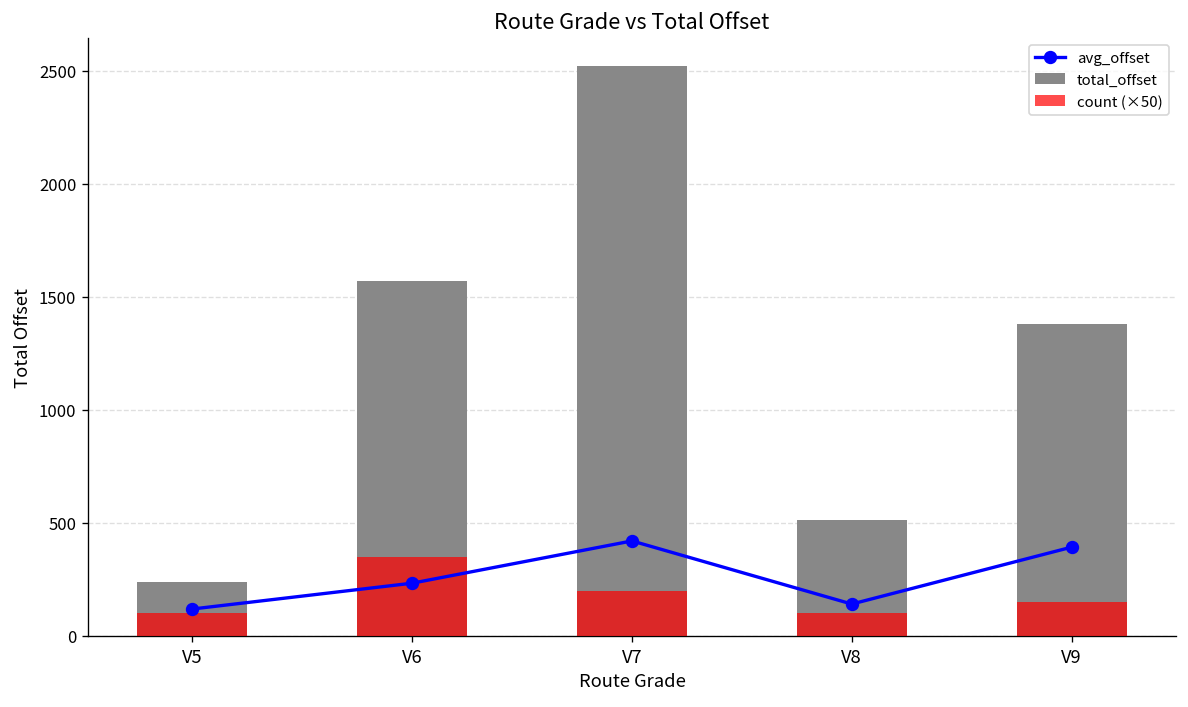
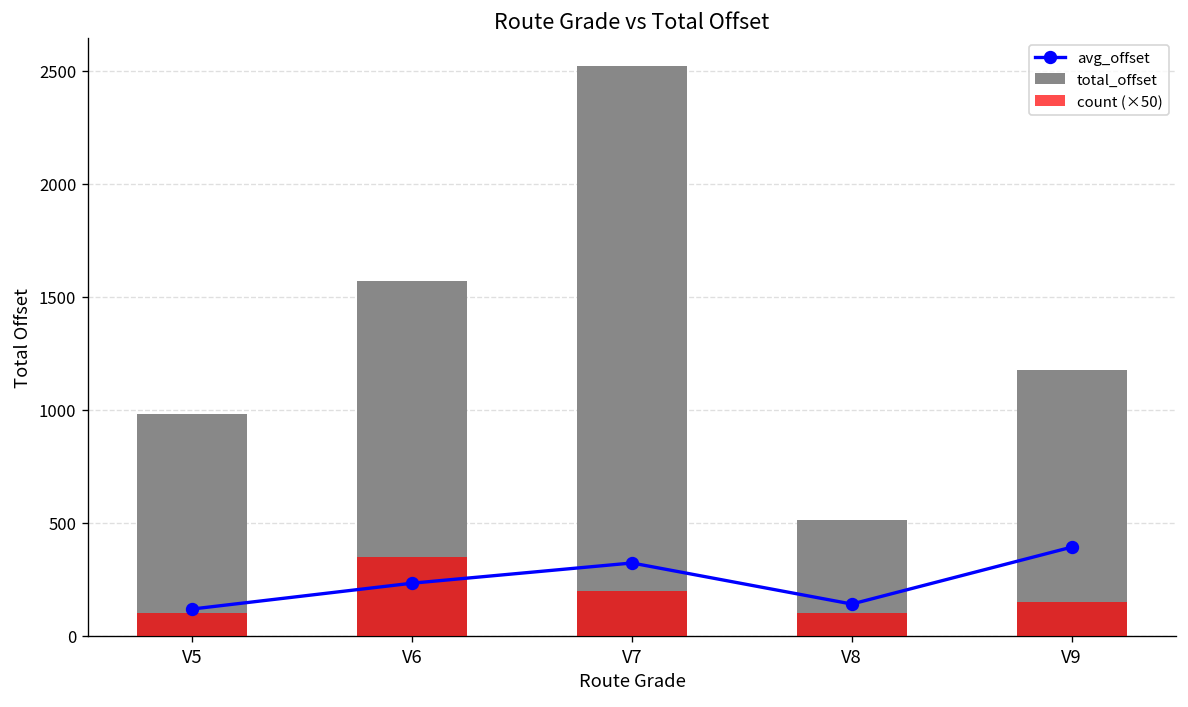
total_offset, V5: 240 -> 980
avg_offset, V7: 420 -> 320
total_offset, V9: 1380 -> 1180
